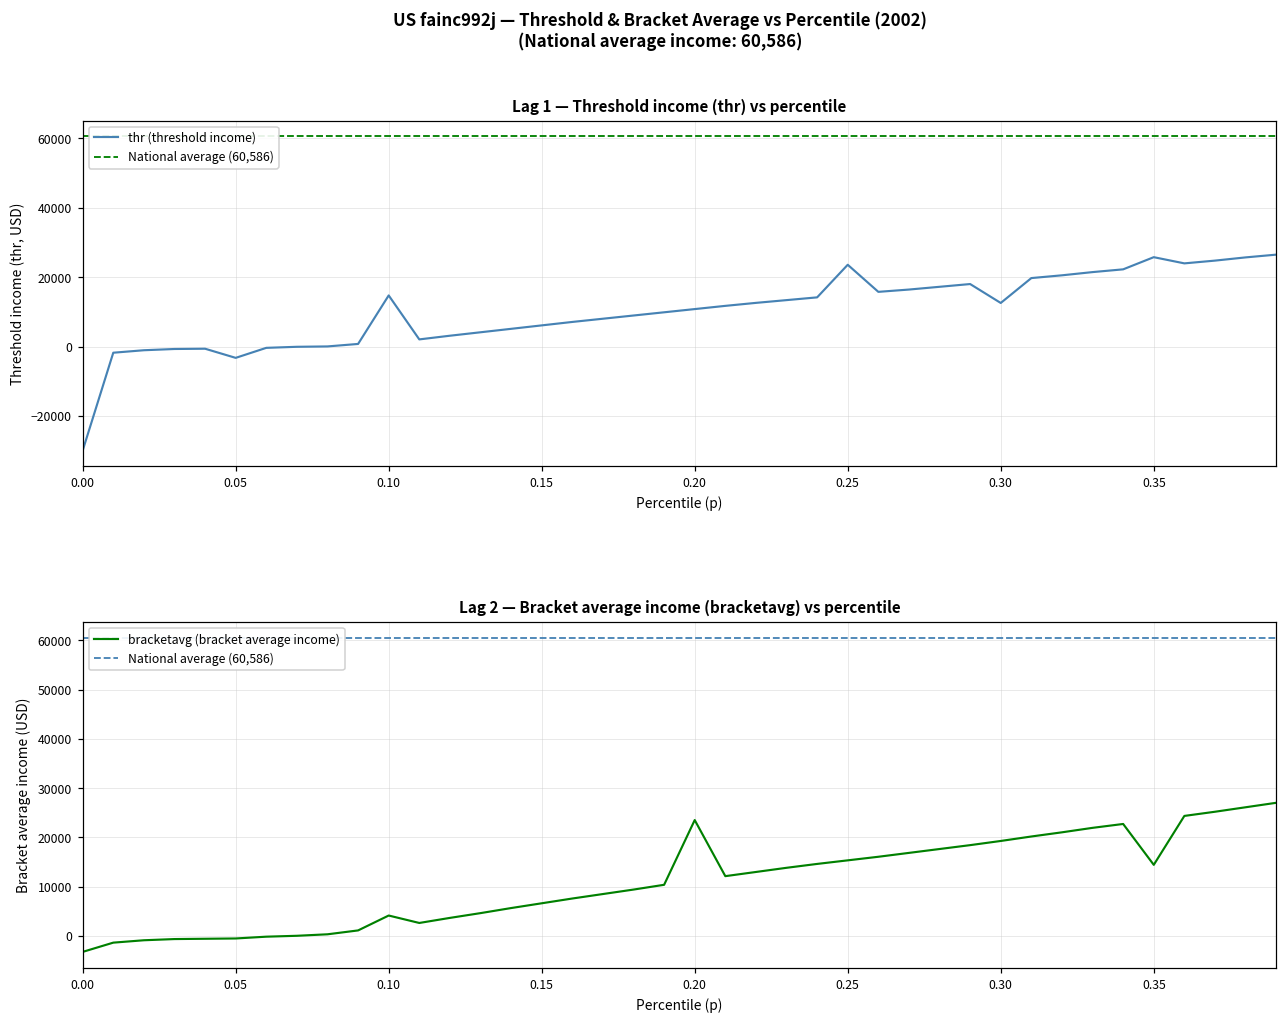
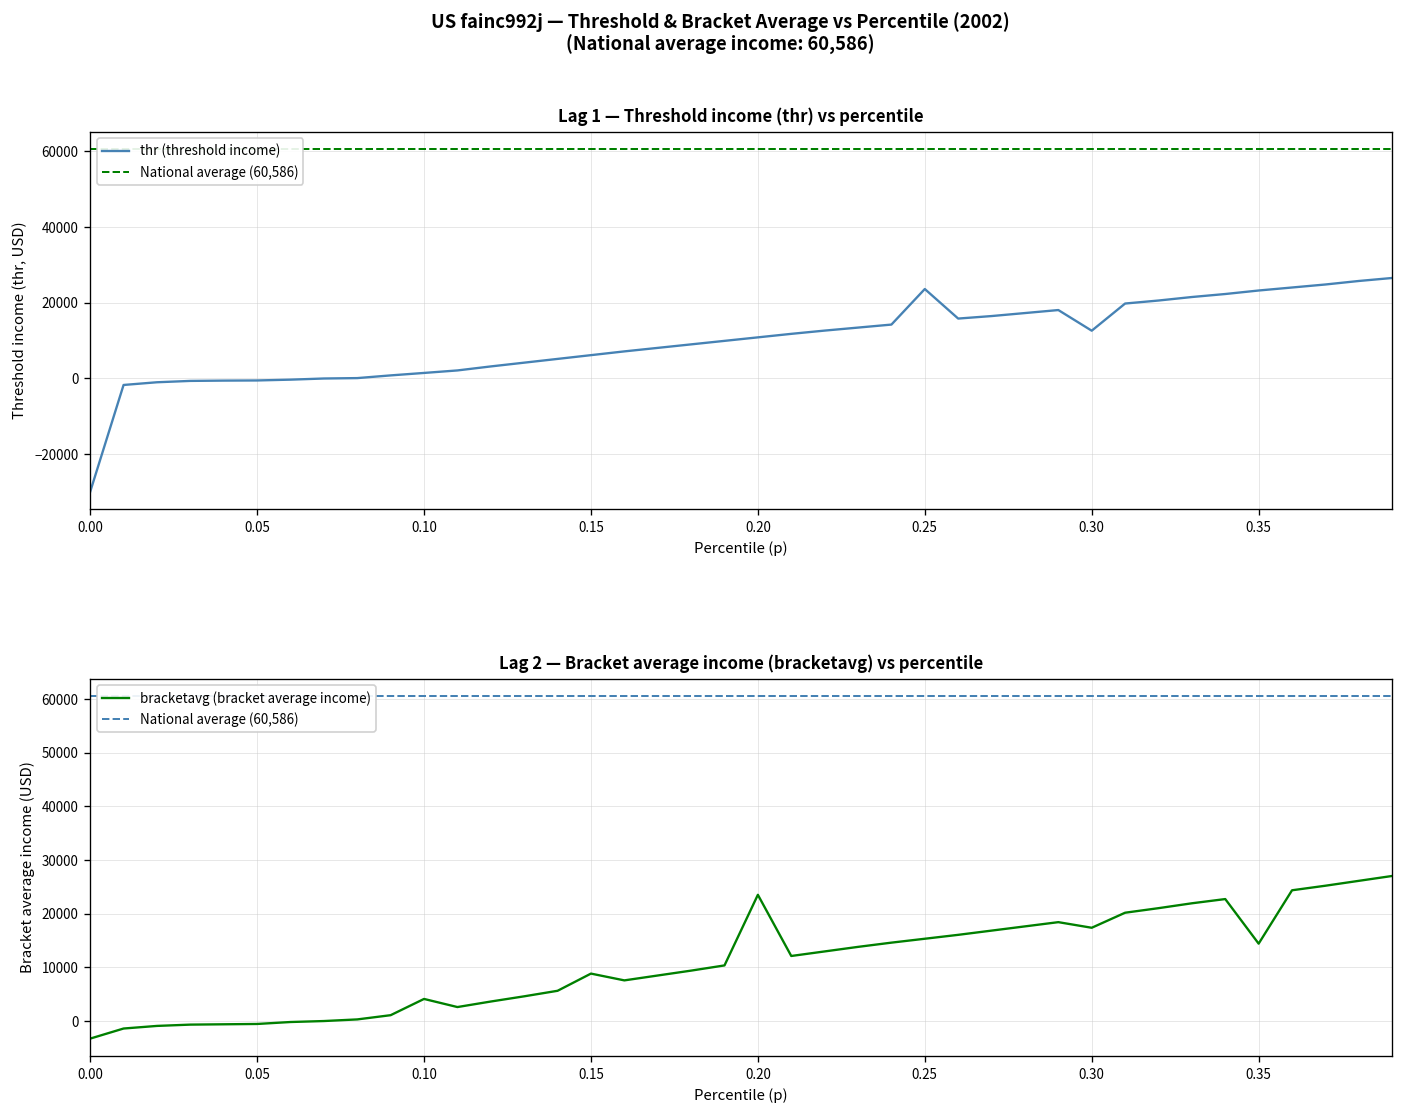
Lag 1 — Threshold income (thr) vs percentile, 0.05: -3000 -> -1000
Lag 1 — Threshold income (thr) vs percentile, 0.10: 15000 -> 1000
Lag 1 — Threshold income (thr) vs percentile, 0.35: 26000 -> 23000
Lag 2 — Bracket average income (bracketavg) vs percentile, 0.15: 7000 -> 9000
Lag 2 — Bracket average income (bracketavg) vs percentile, 0.30: 19000 -> 17000
